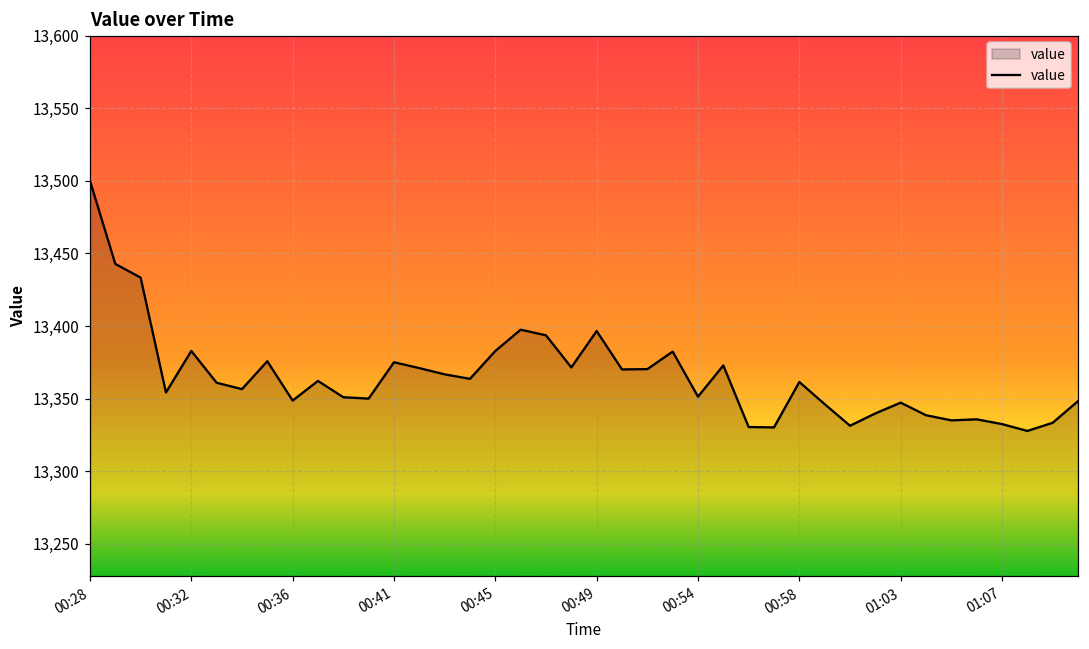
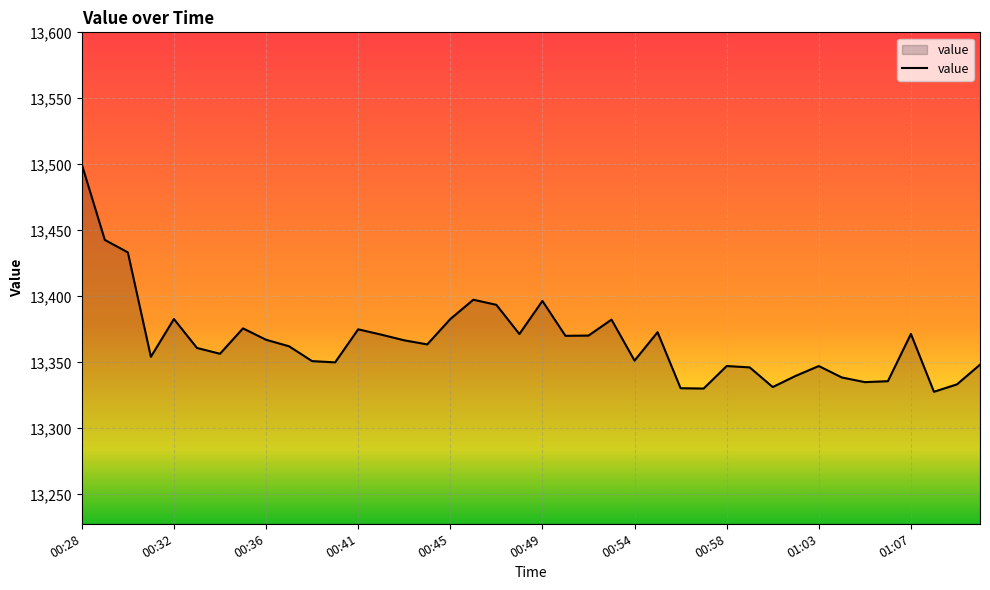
00:36: 13,349 -> 13,367
00:58: 13,361 -> 13,347
01:07: 13,332 -> 13,372
